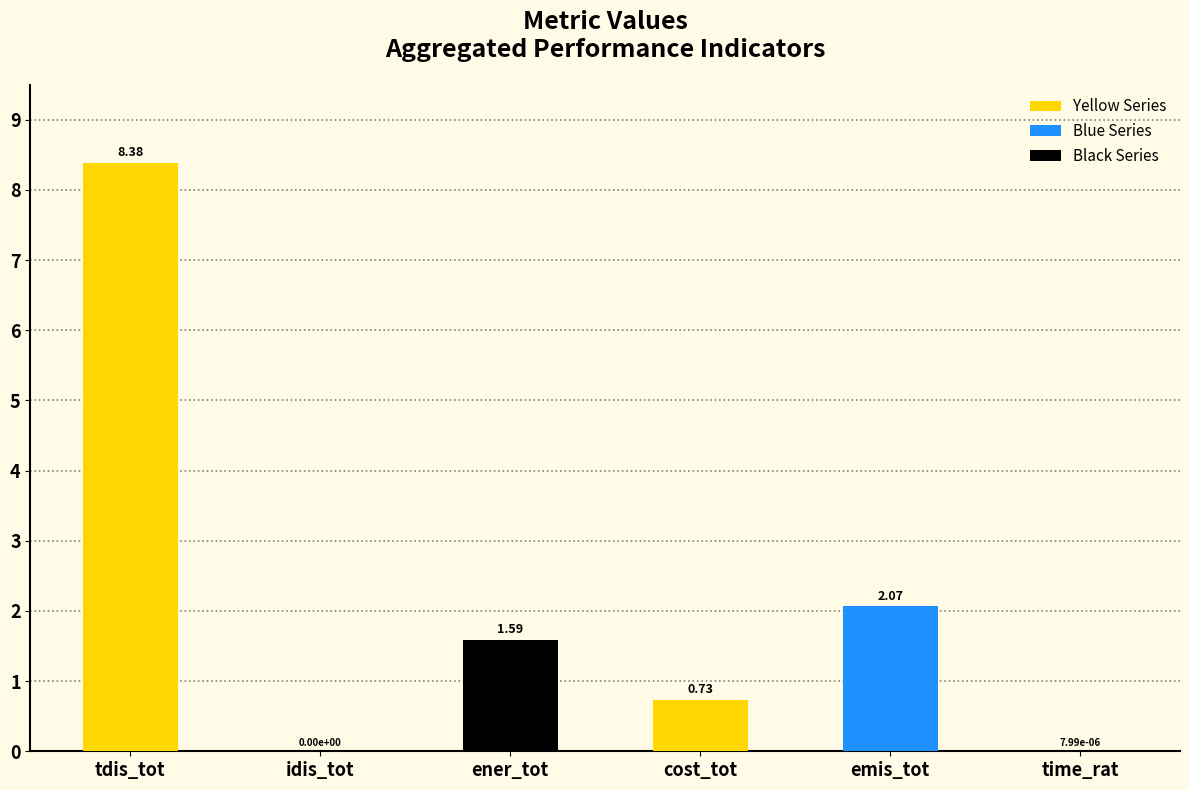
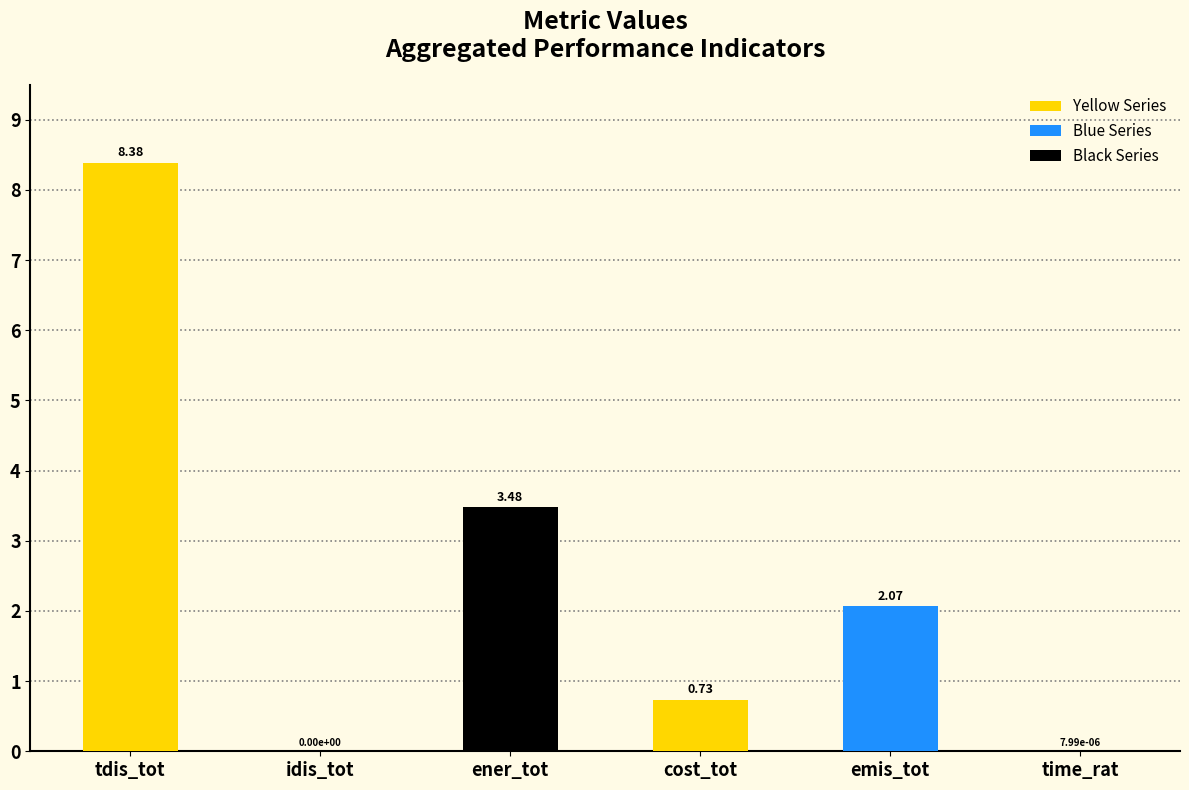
ener_tot: 1.59 -> 3.48
